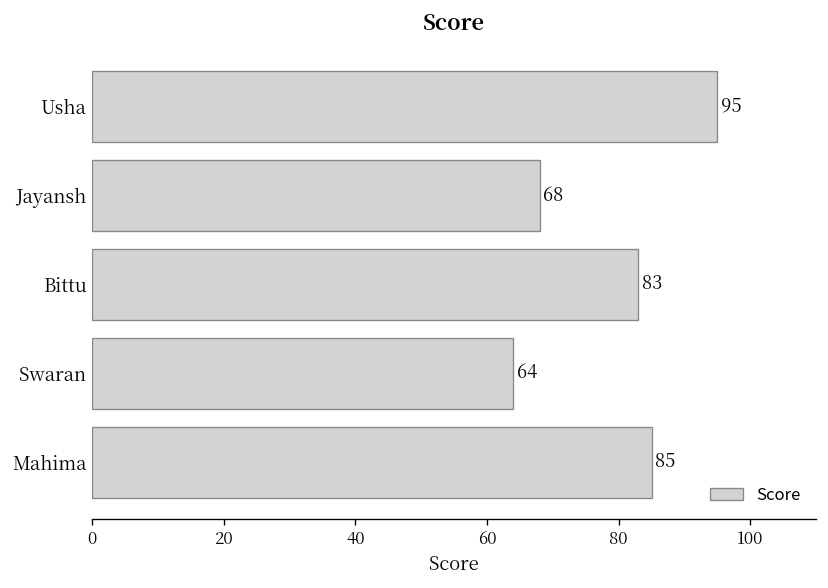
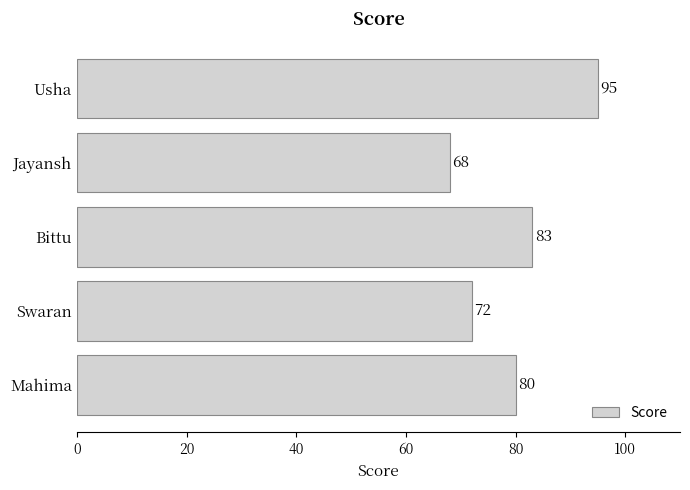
Swaran: 64 -> 72
Mahima: 85 -> 80
